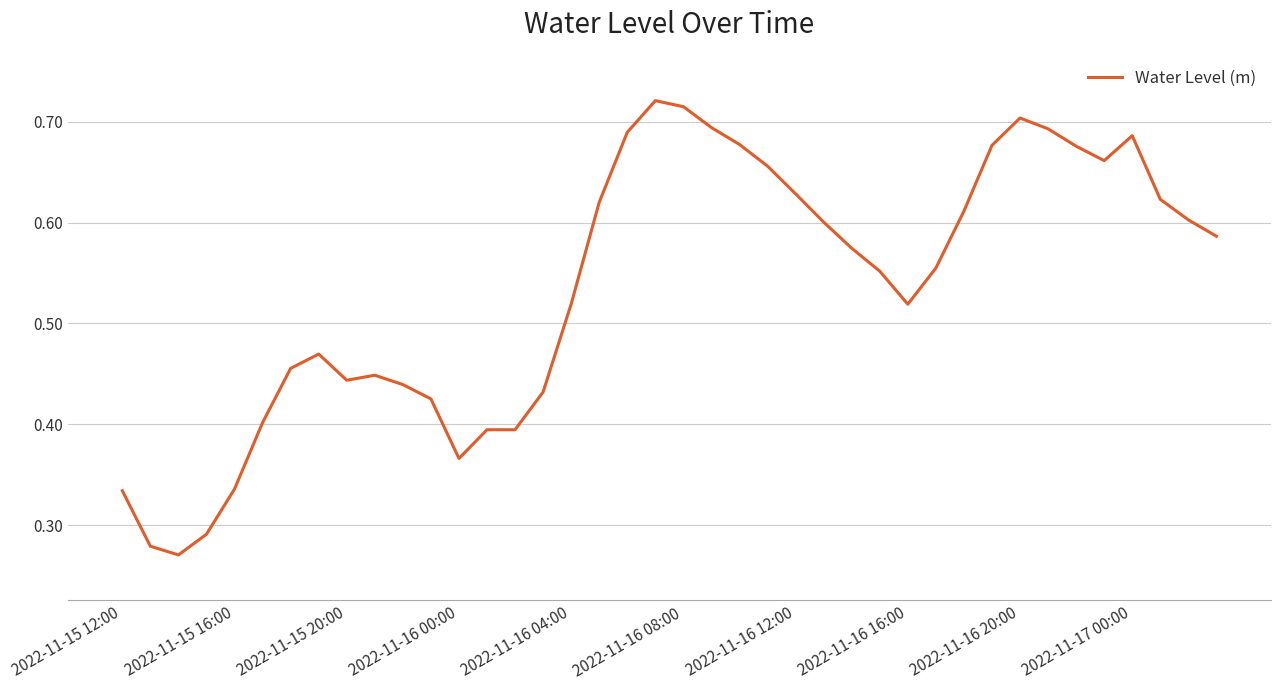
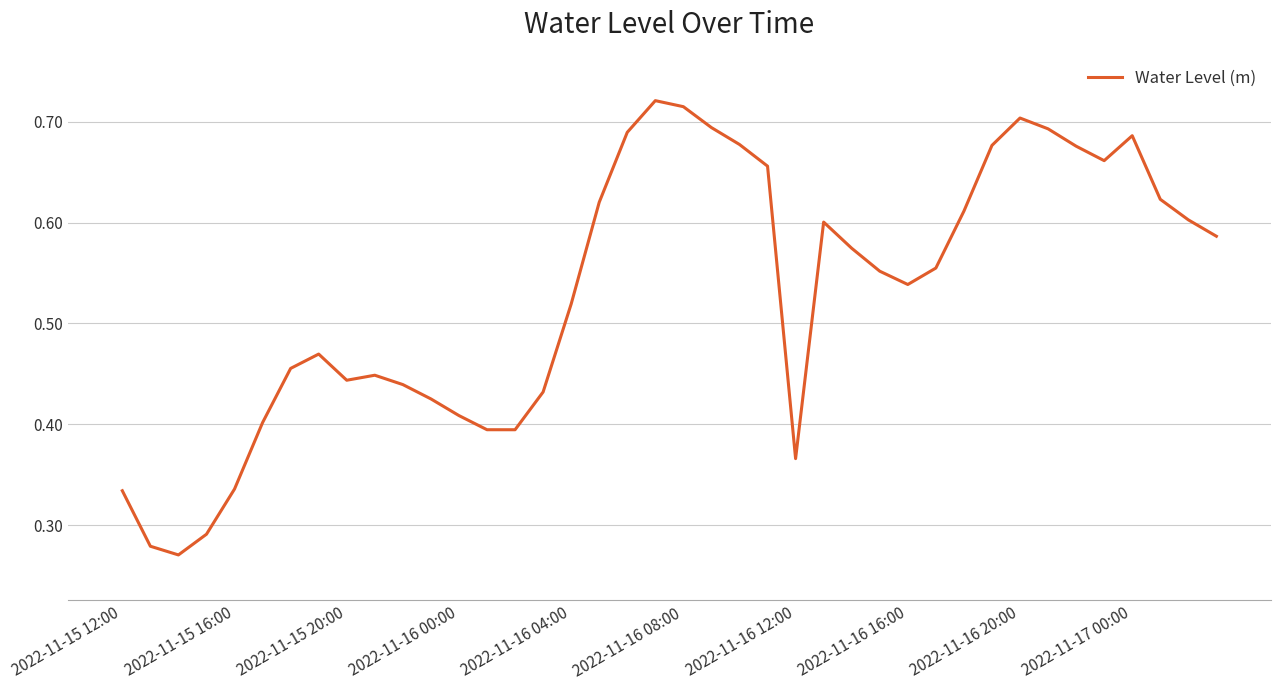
2022-11-16 00:00: 0.366 -> 0.409
2022-11-16 12:00: 0.628 -> 0.366
2022-11-16 16:00: 0.519 -> 0.539
